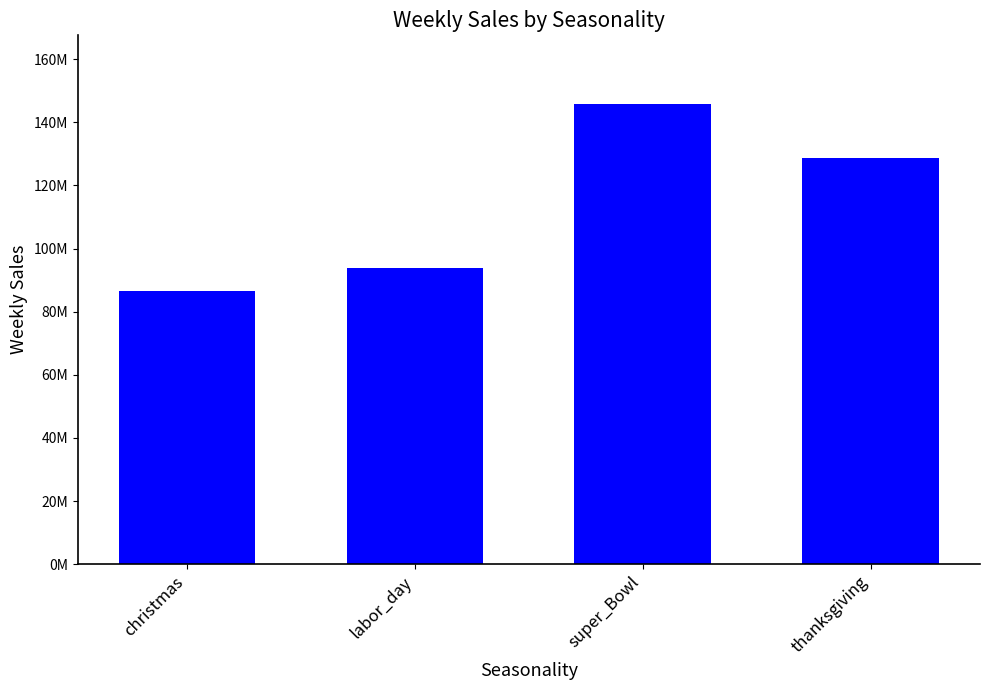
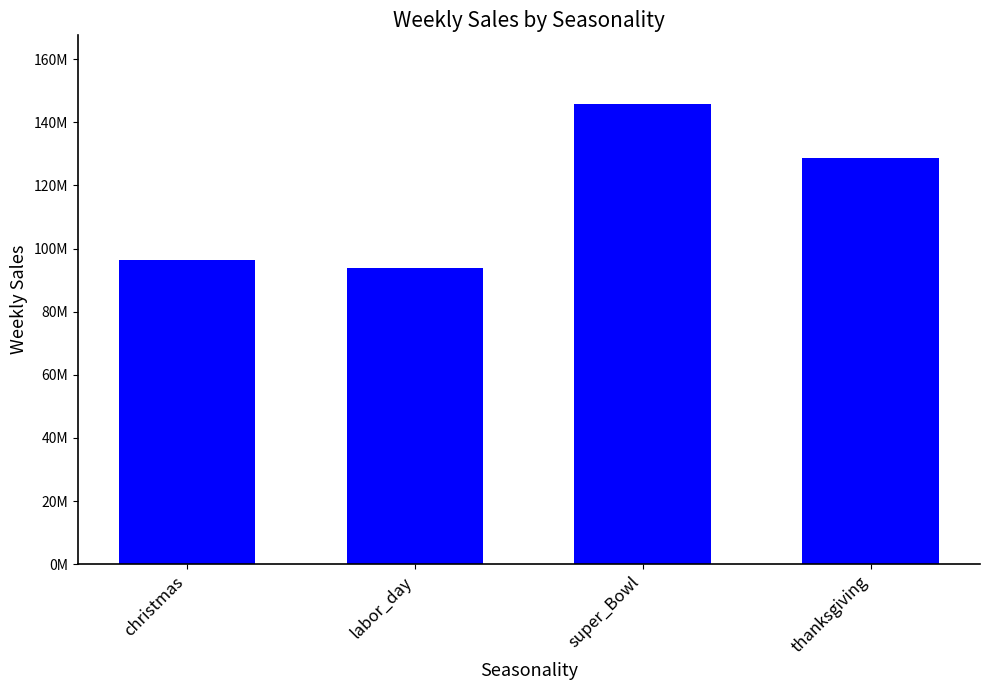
christmas: 86000000 -> 96000000
